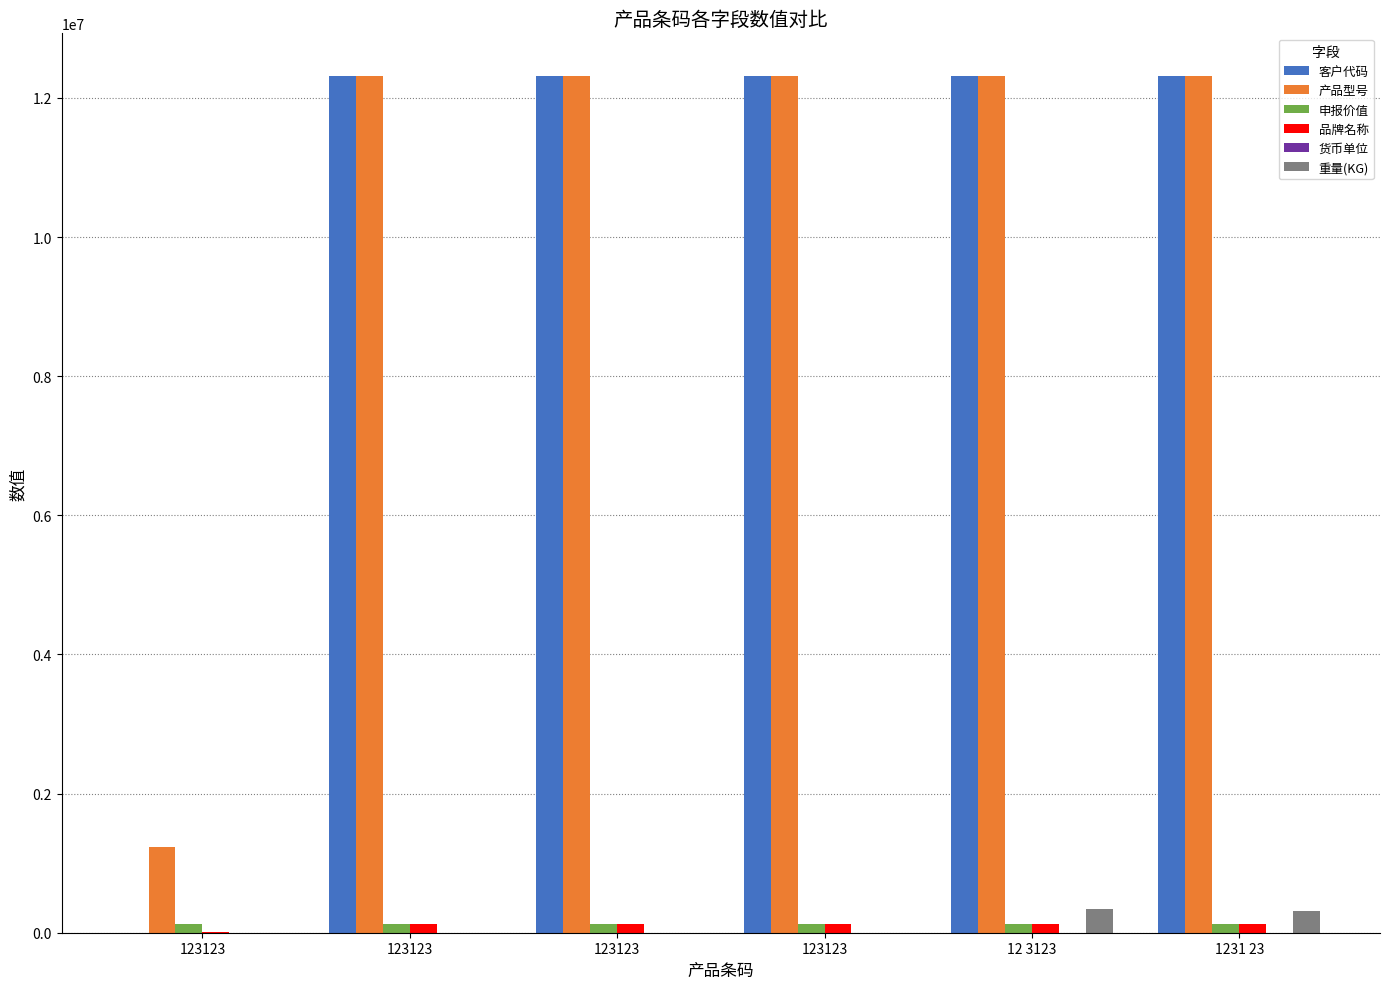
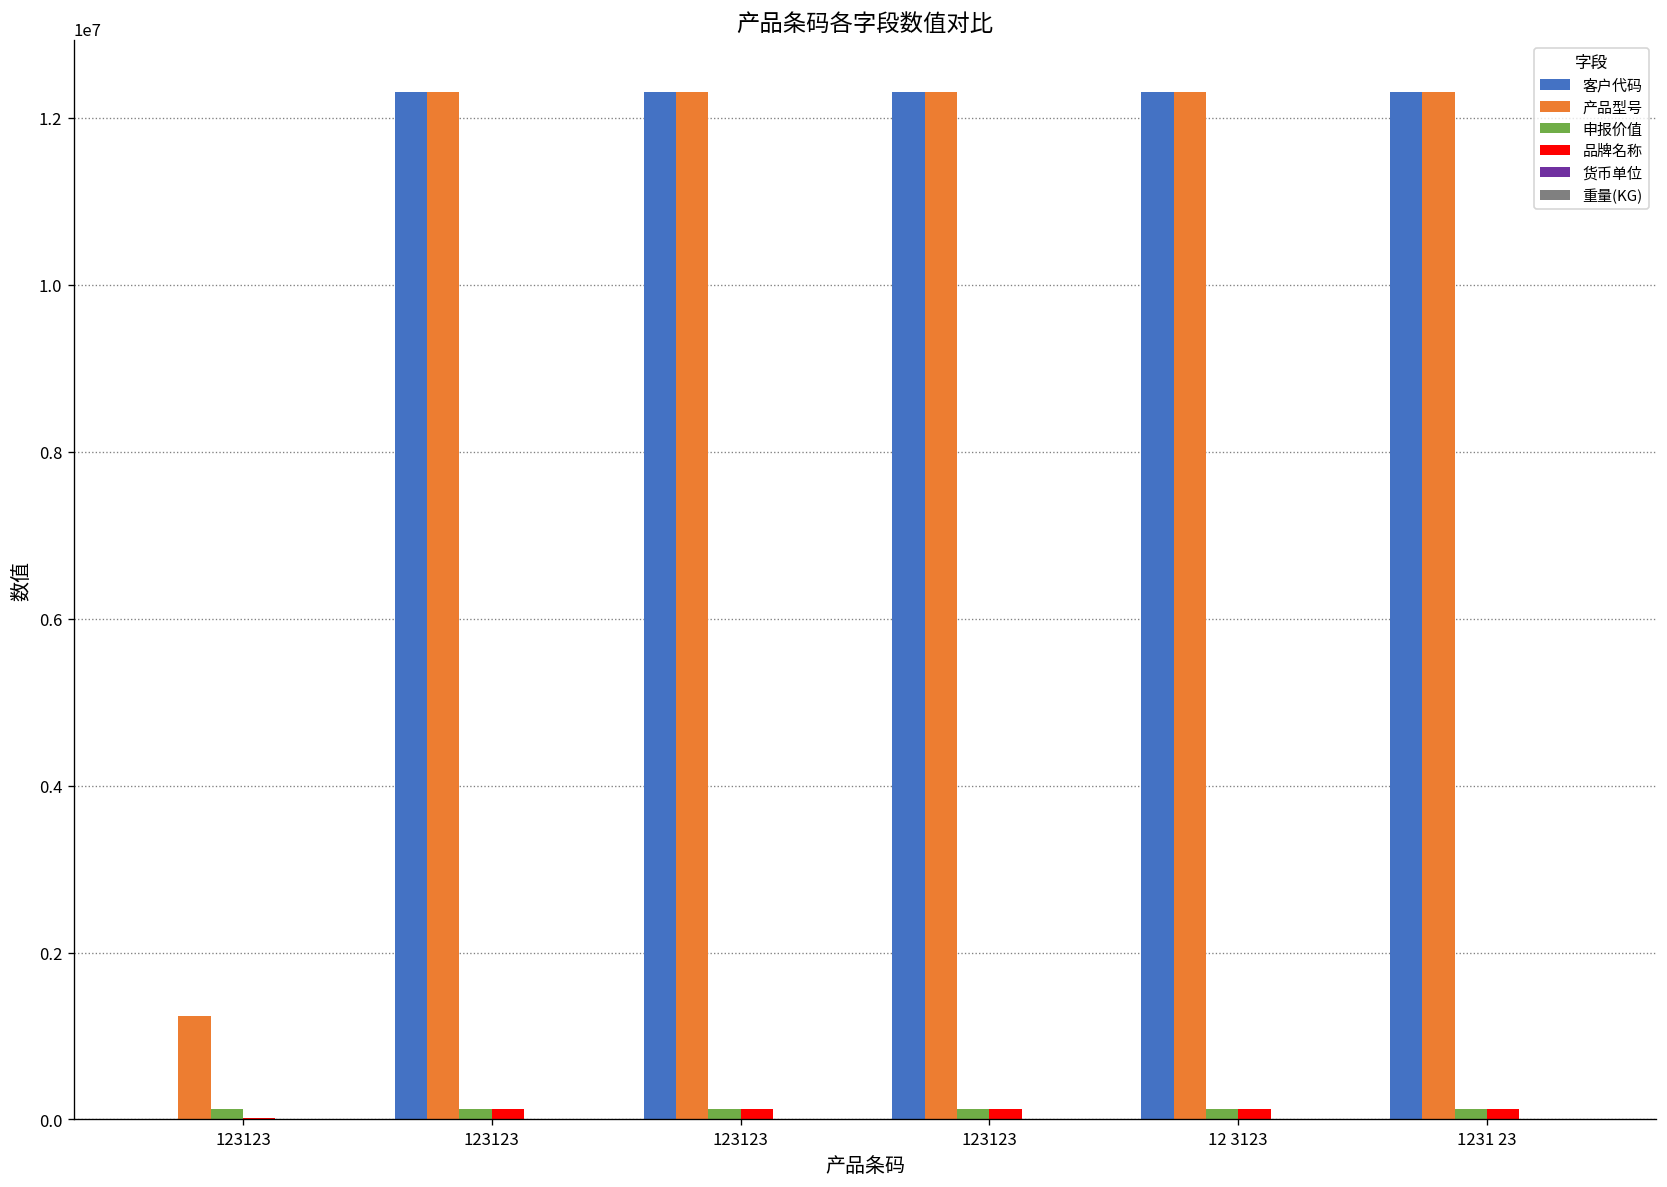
重量(KG), 12 3123: 300000 -> 0
重量(KG), 1231 23: 300000 -> 0
